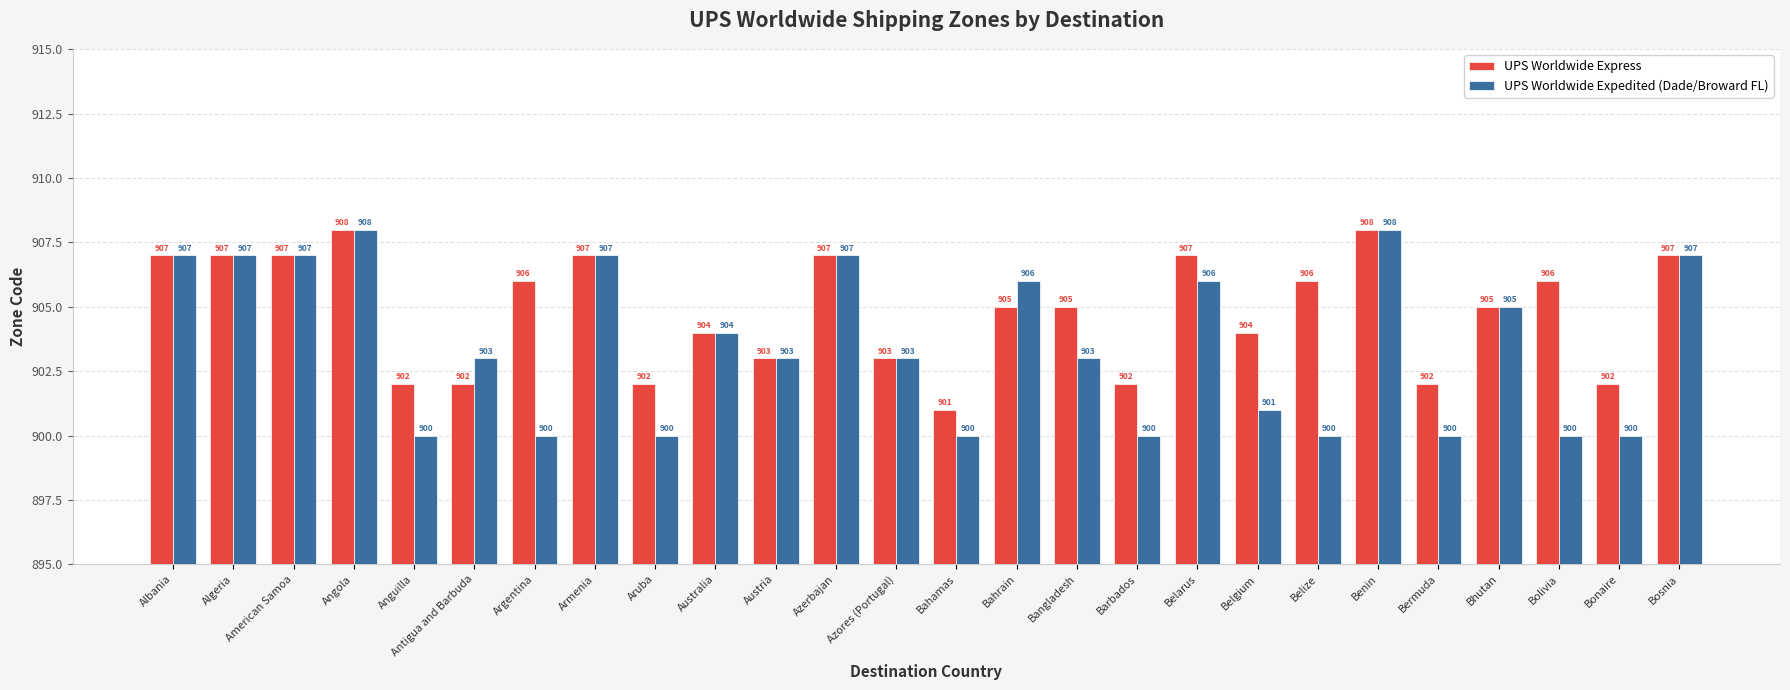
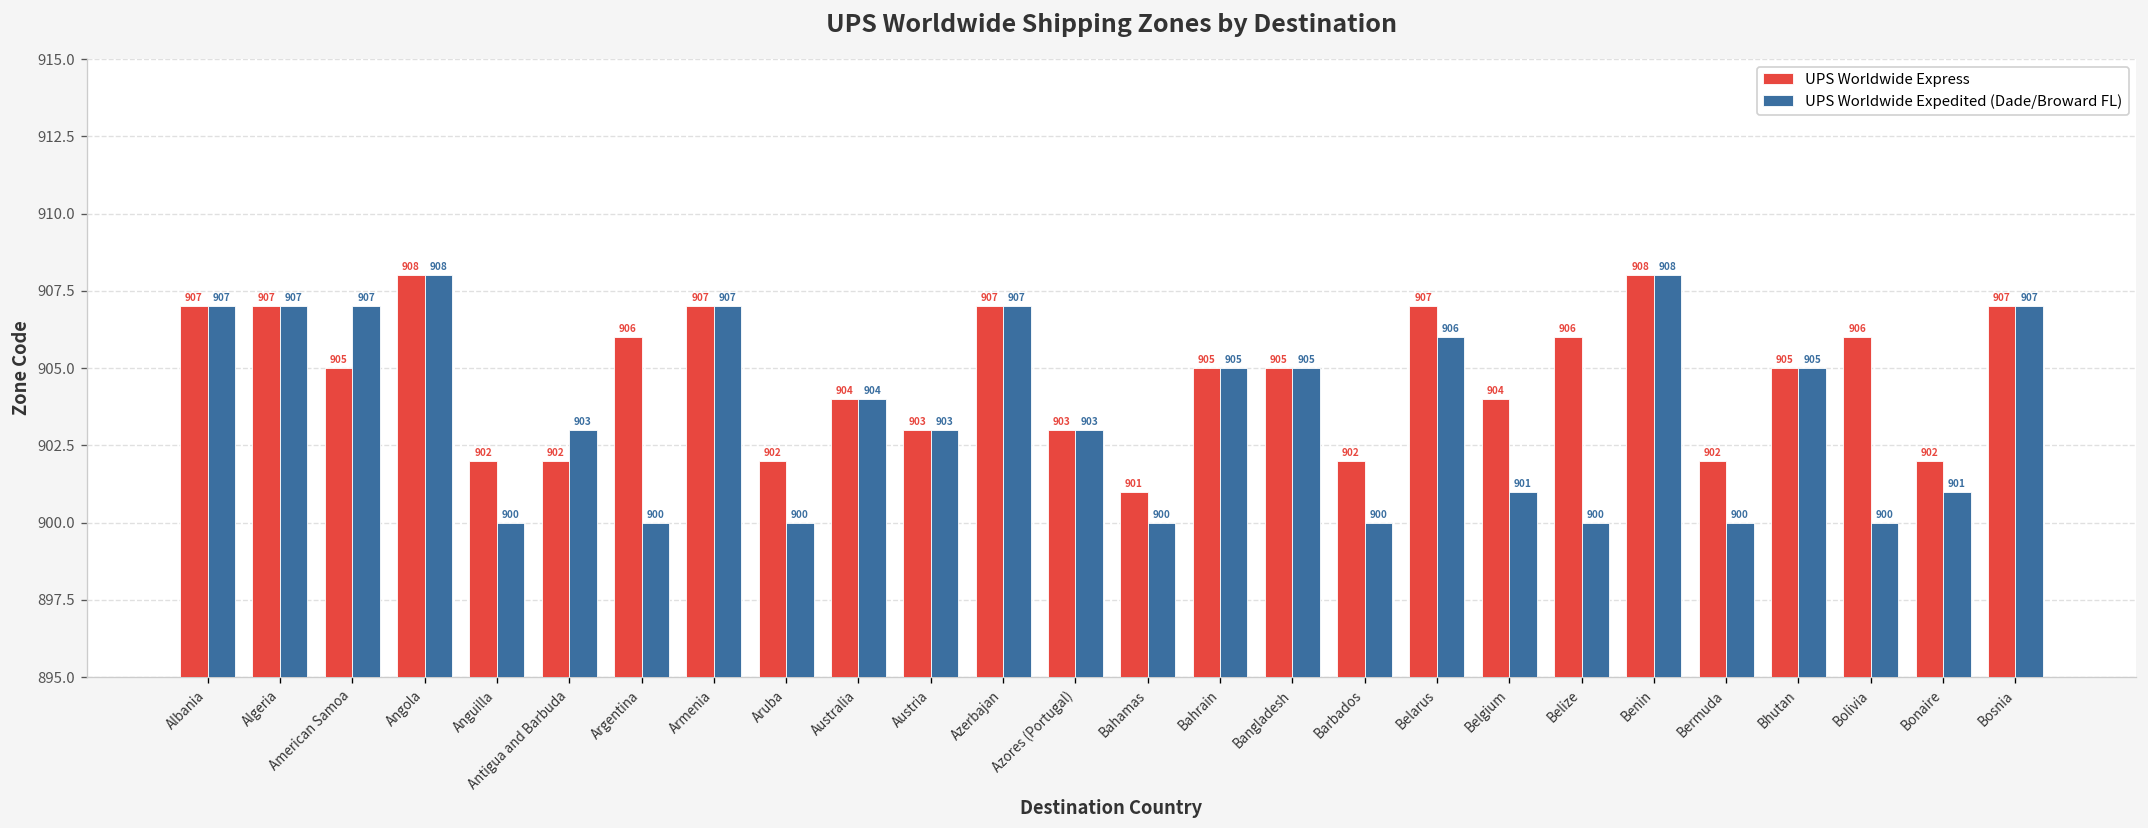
UPS Worldwide Express, American Samoa: 907 -> 905
UPS Worldwide Expedited (Dade/Broward FL), Bahrain: 906 -> 905
UPS Worldwide Expedited (Dade/Broward FL), Bangladesh: 903 -> 905
UPS Worldwide Expedited (Dade/Broward FL), Bonaire: 900 -> 901
